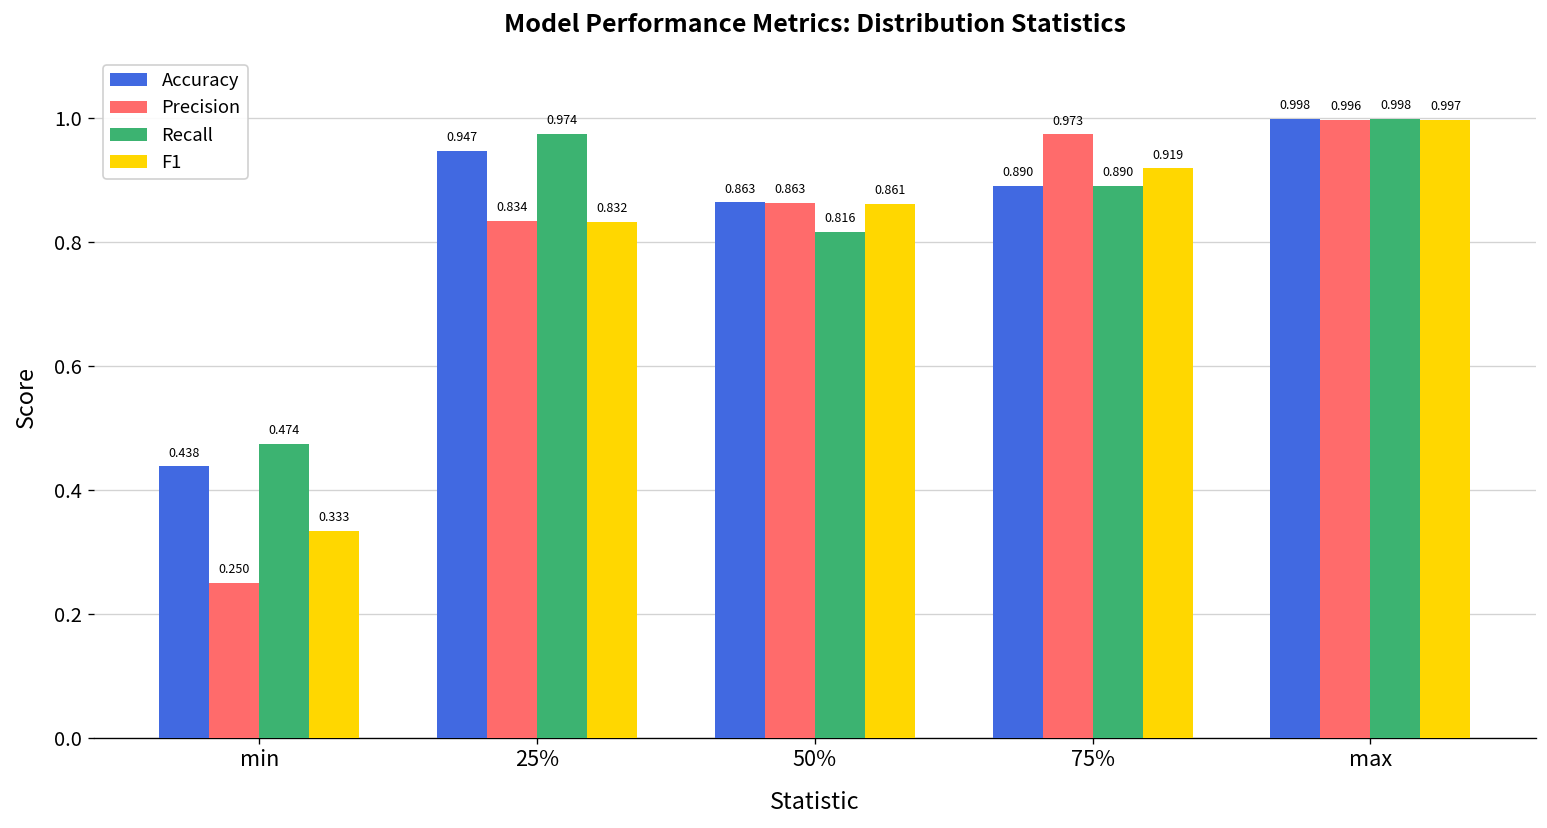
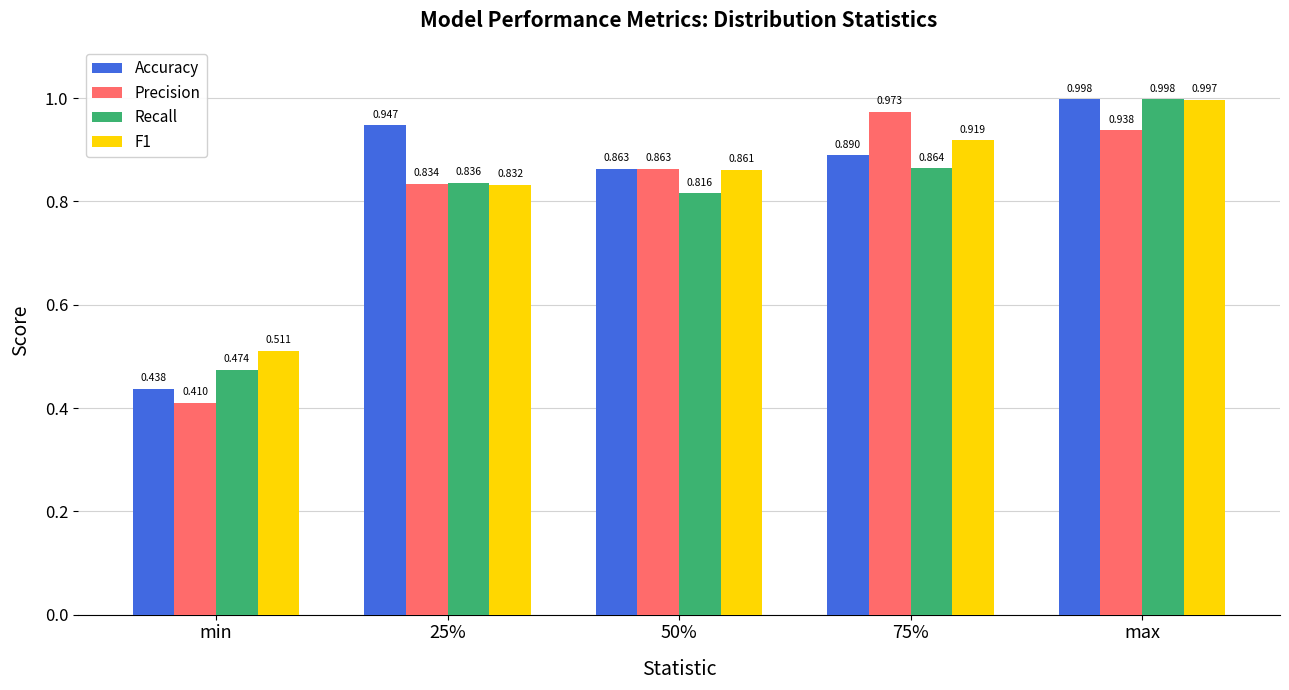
Precision, min: 0.250 -> 0.410
F1, min: 0.333 -> 0.511
Recall, 25%: 0.974 -> 0.836
Recall, 75%: 0.890 -> 0.864
Precision, max: 0.996 -> 0.938
